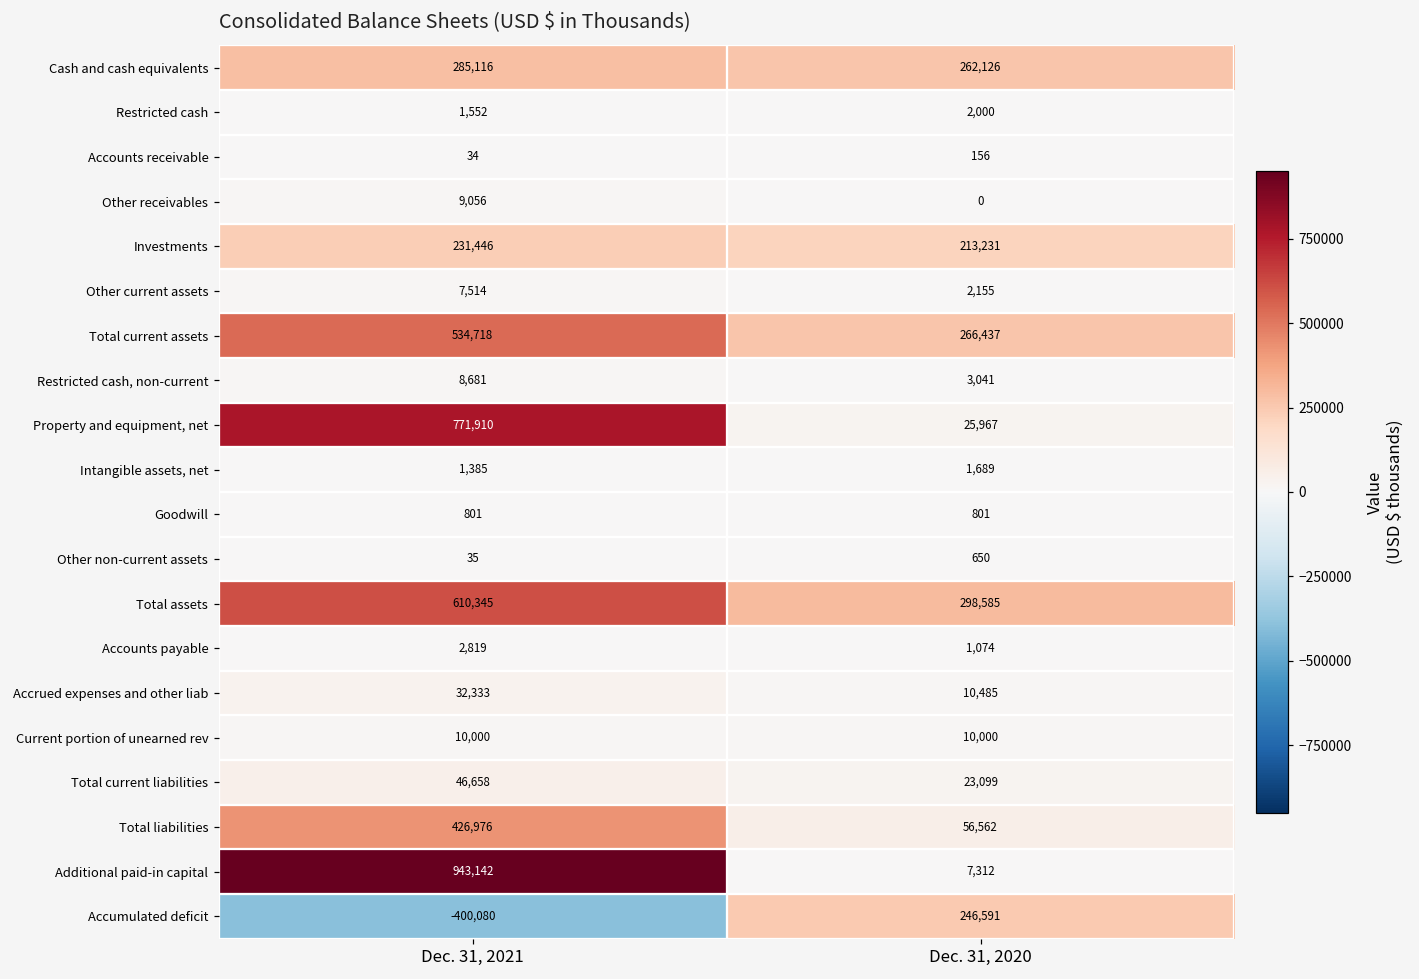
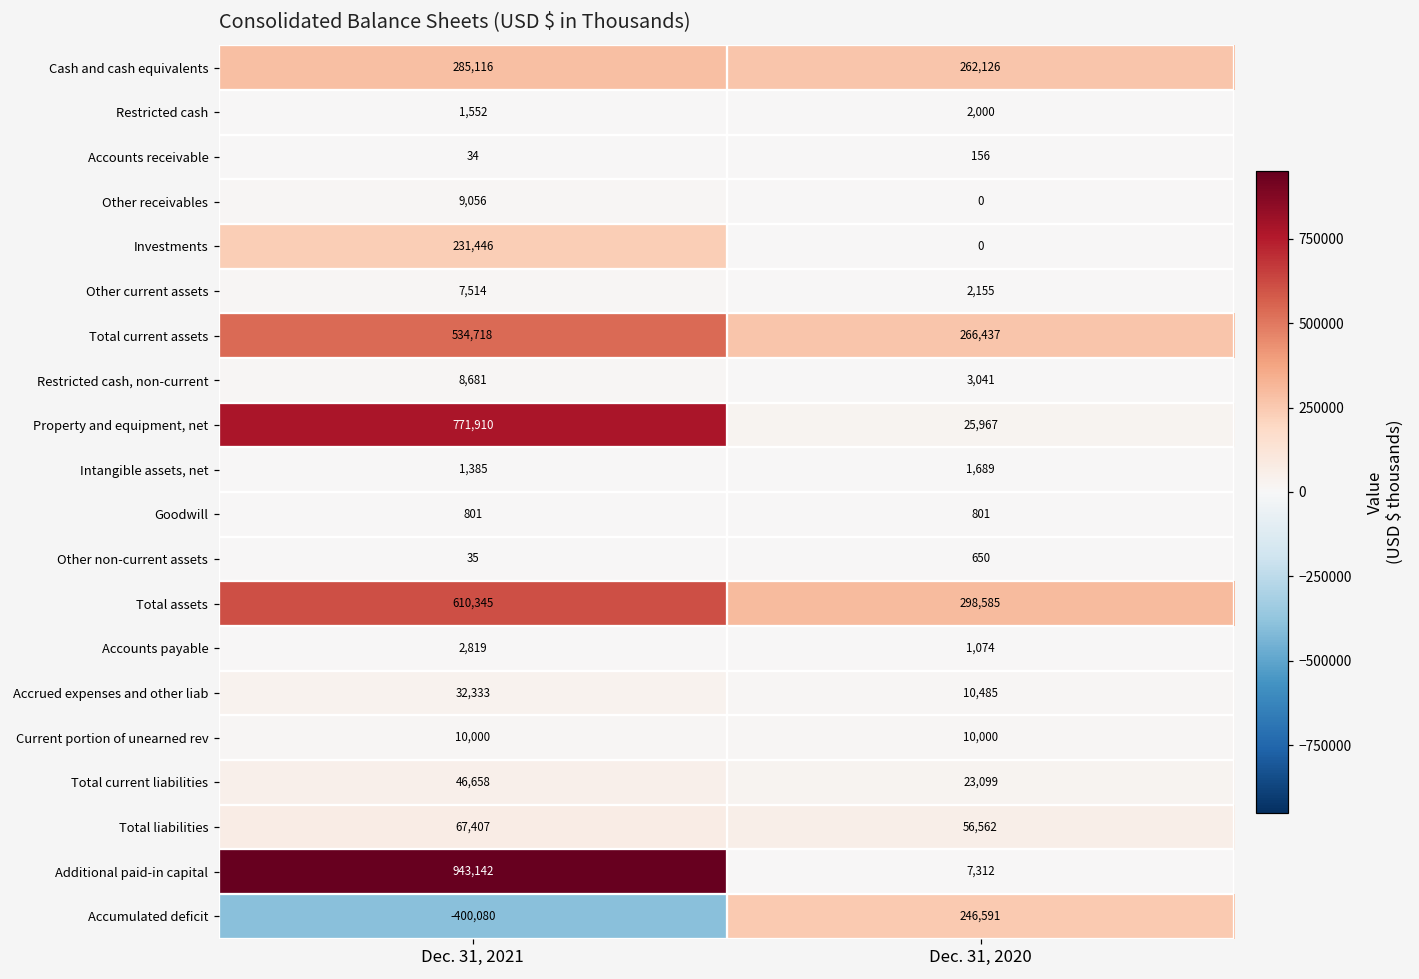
Investments, Dec. 31, 2020: 213,231 -> 0
Total liabilities, Dec. 31, 2021: 426,976 -> 67,407
